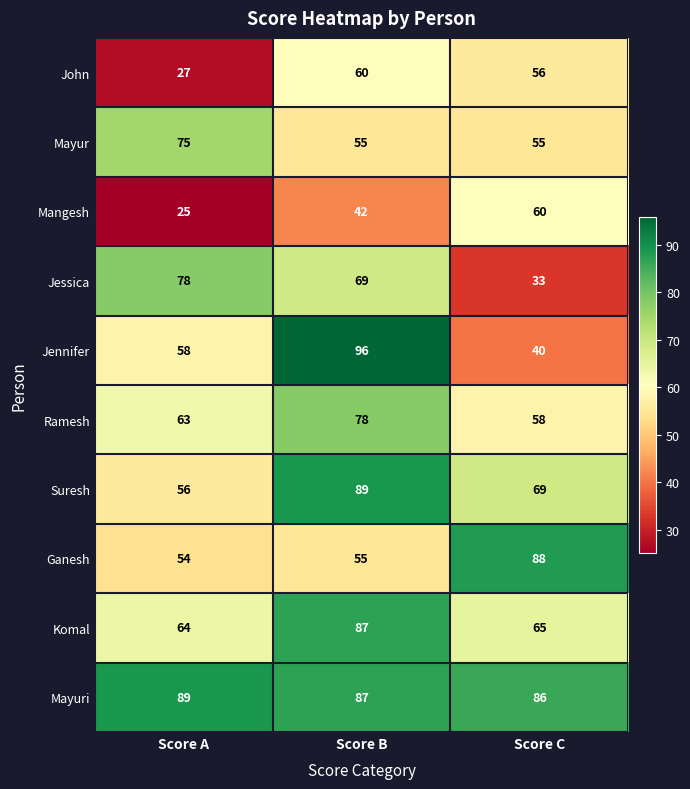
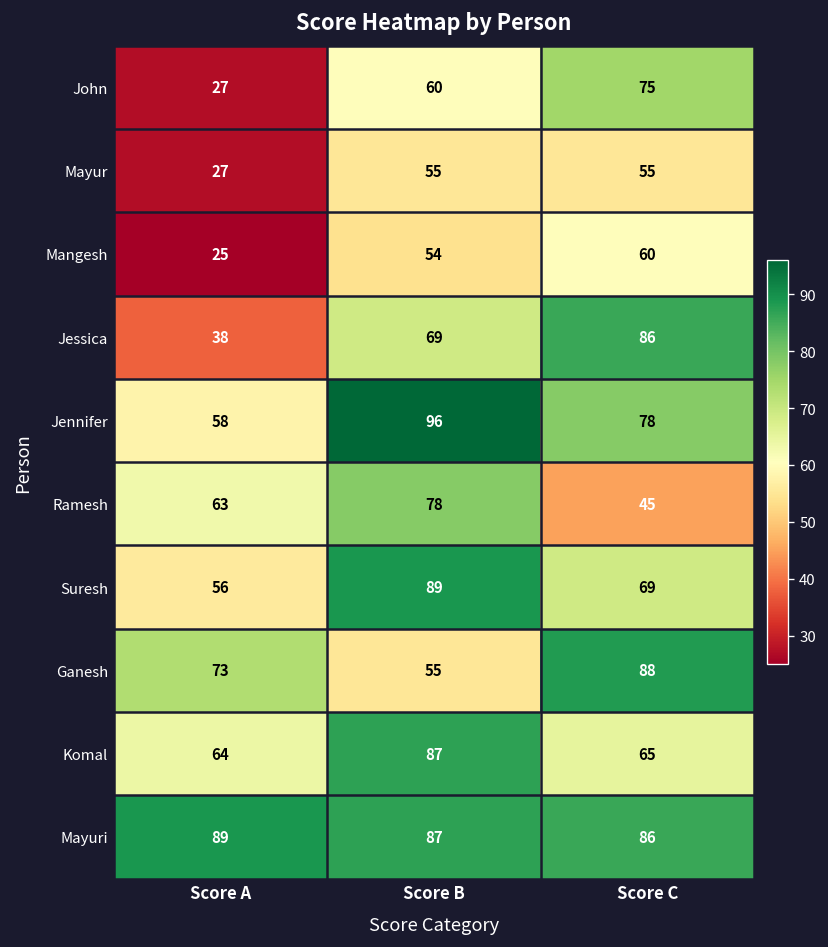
John, Score C: 56 -> 75
Mayur, Score A: 75 -> 27
Mangesh, Score B: 42 -> 54
Jessica, Score A: 78 -> 38
Jessica, Score C: 33 -> 86
Jennifer, Score C: 40 -> 78
Ramesh, Score C: 58 -> 45
Ganesh, Score A: 54 -> 73
